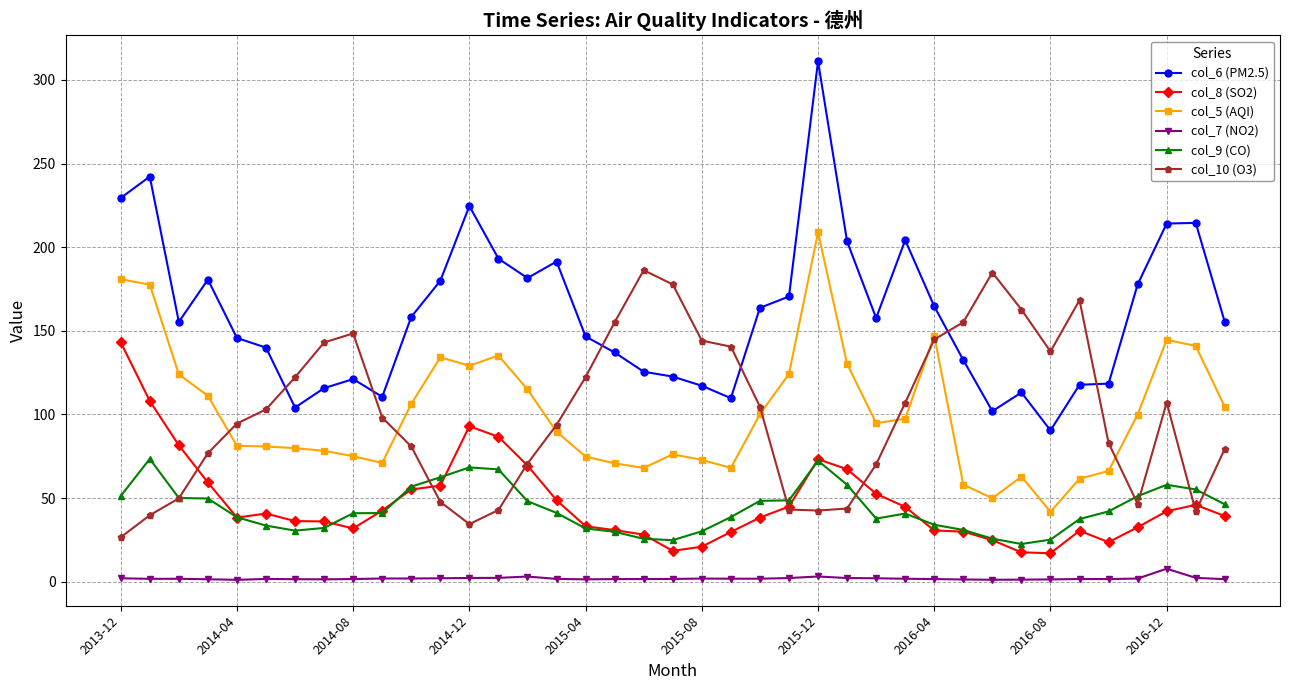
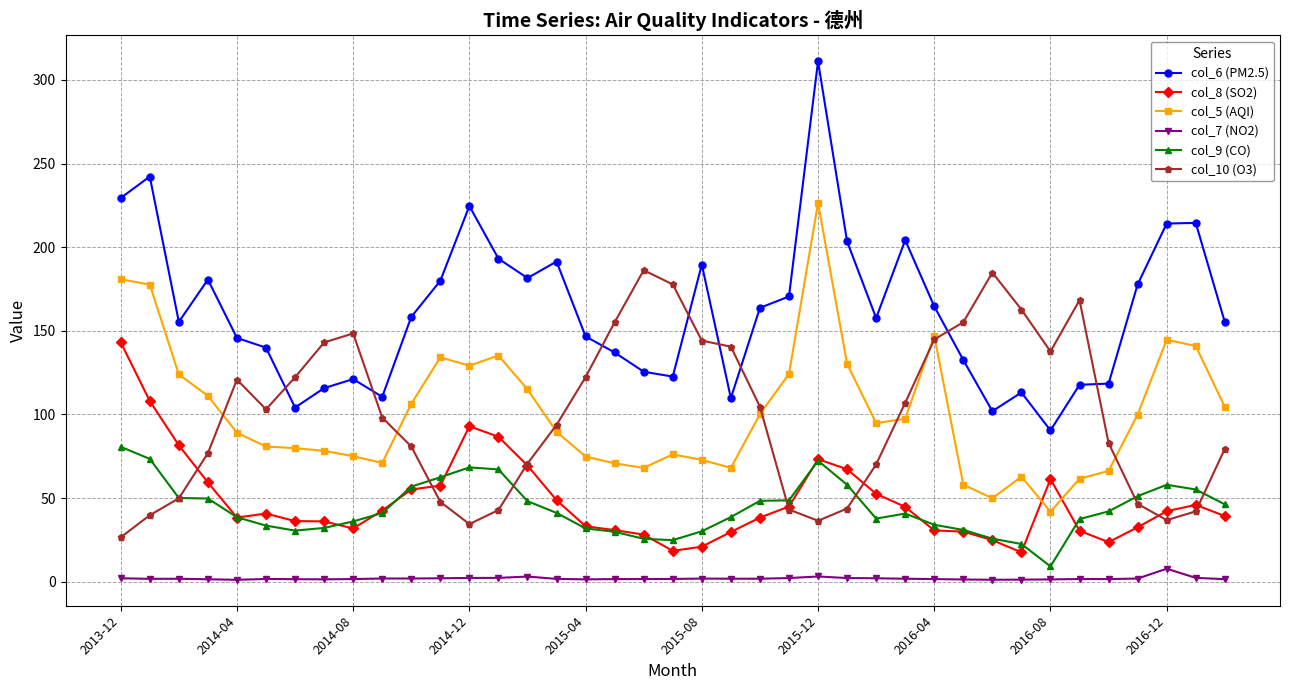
col_9 (CO), 2013-12: 51 -> 81
col_5 (AQI), 2014-04: 81 -> 89
col_10 (O3), 2014-04: 95 -> 121
col_9 (CO), 2014-08: 41 -> 36
col_6 (PM2.5), 2015-08: 117 -> 190
col_5 (AQI), 2015-12: 209 -> 226
col_10 (O3), 2015-12: 43 -> 36
col_8 (SO2), 2016-08: 17 -> 61
col_9 (CO), 2016-08: 25 -> 9
col_10 (O3), 2016-12: 107 -> 37
